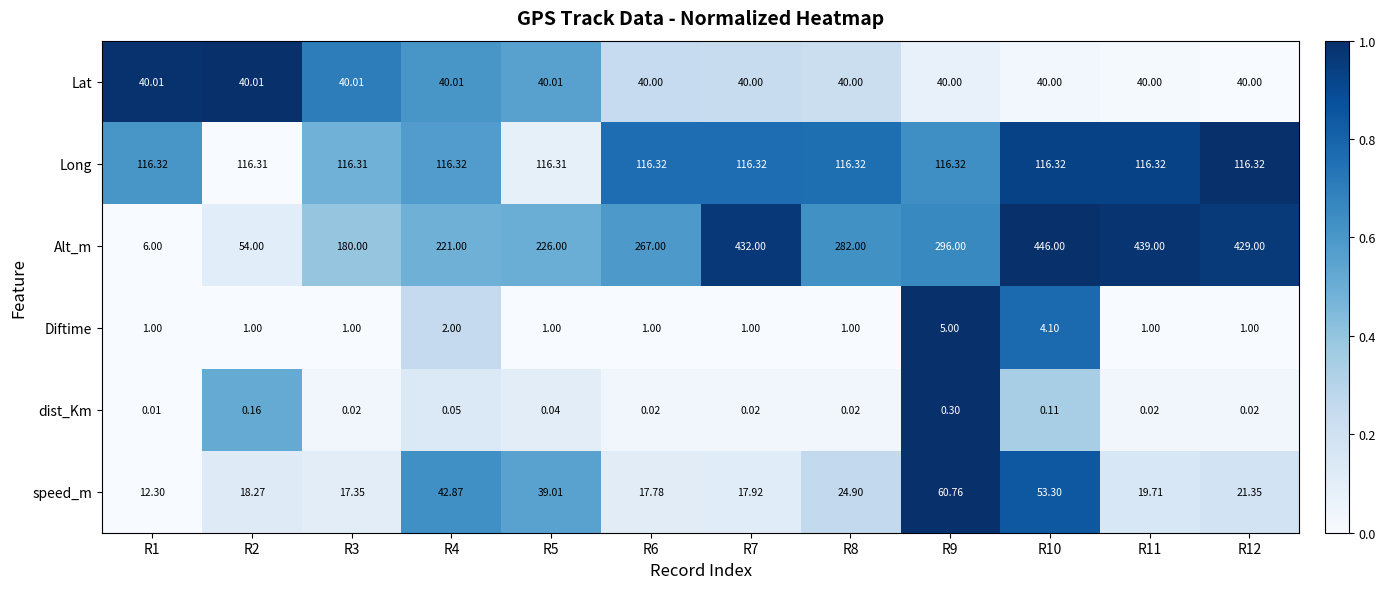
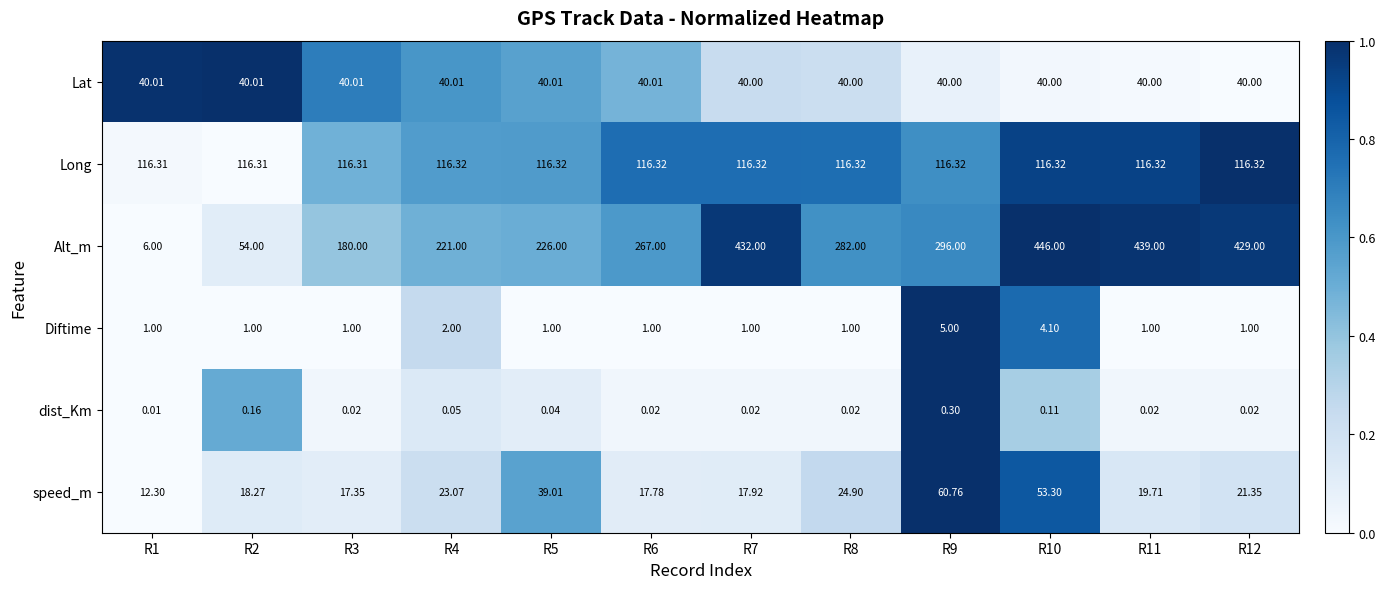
Lat, R6: 40.00 -> 40.01
Long, R1: 116.32 -> 116.31
Long, R5: 116.31 -> 116.32
speed_m, R4: 42.87 -> 23.07
